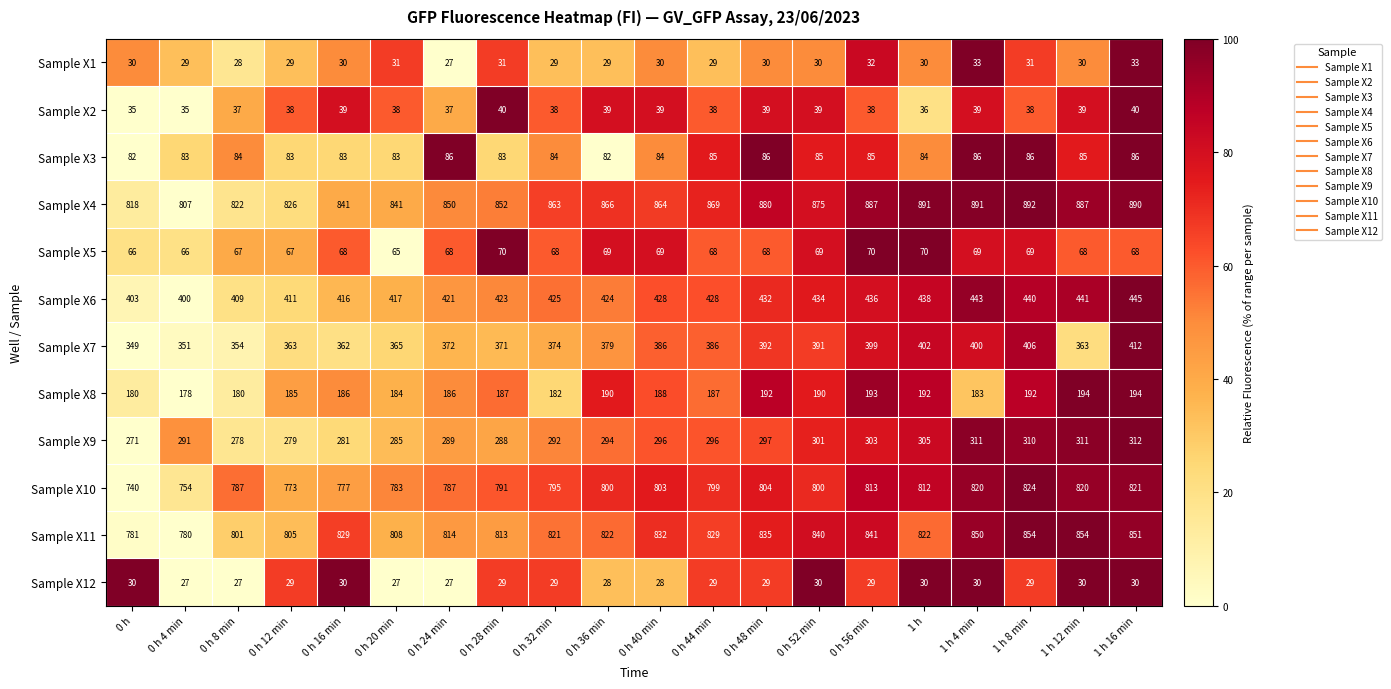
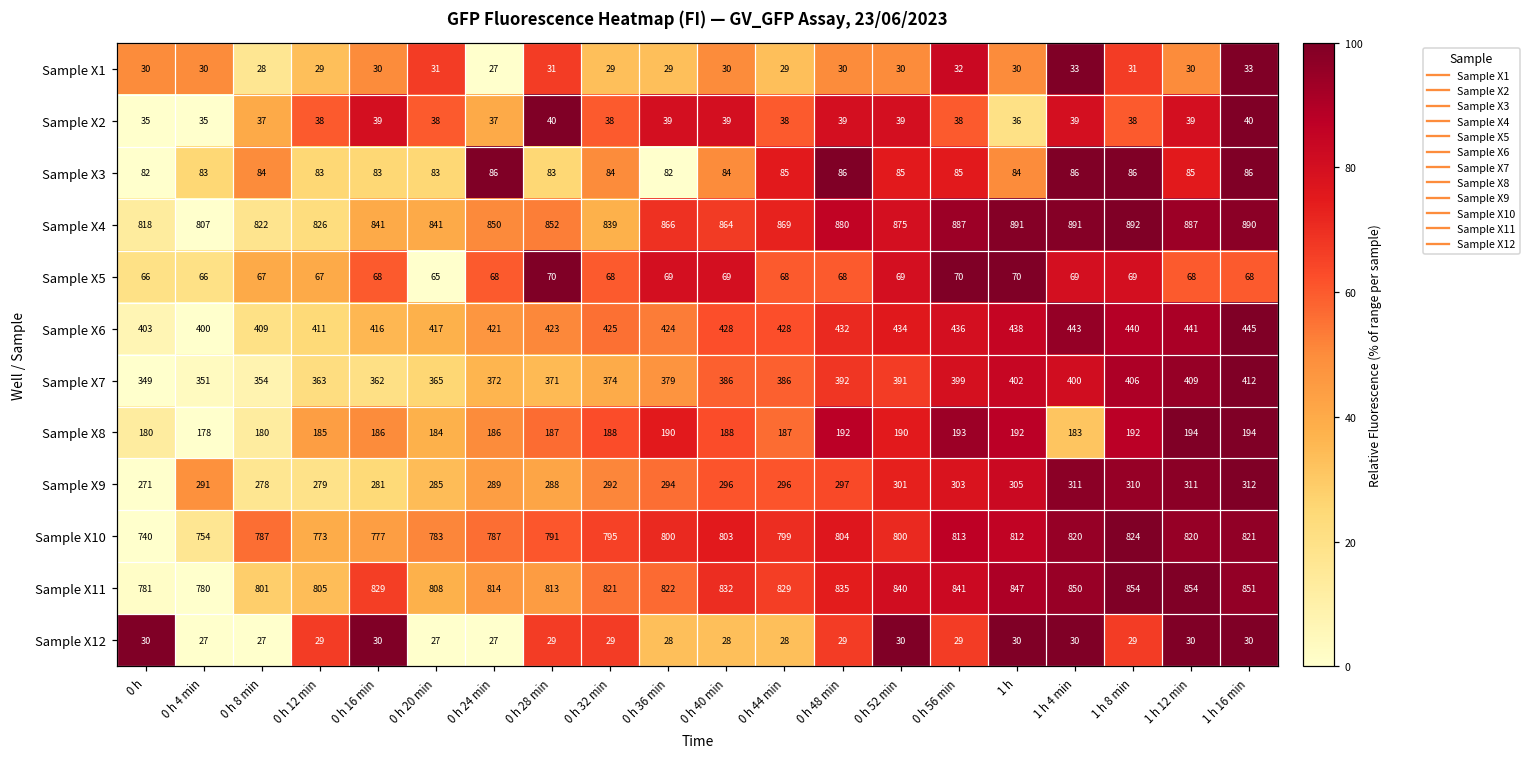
Sample X1, 0 h 4 min: 29 -> 30
Sample X4, 0 h 32 min: 863 -> 839
Sample X7, 1 h 12 min: 363 -> 409
Sample X8, 0 h 32 min: 182 -> 188
Sample X11, 1 h: 822 -> 847
Sample X12, 0 h 44 min: 29 -> 28
